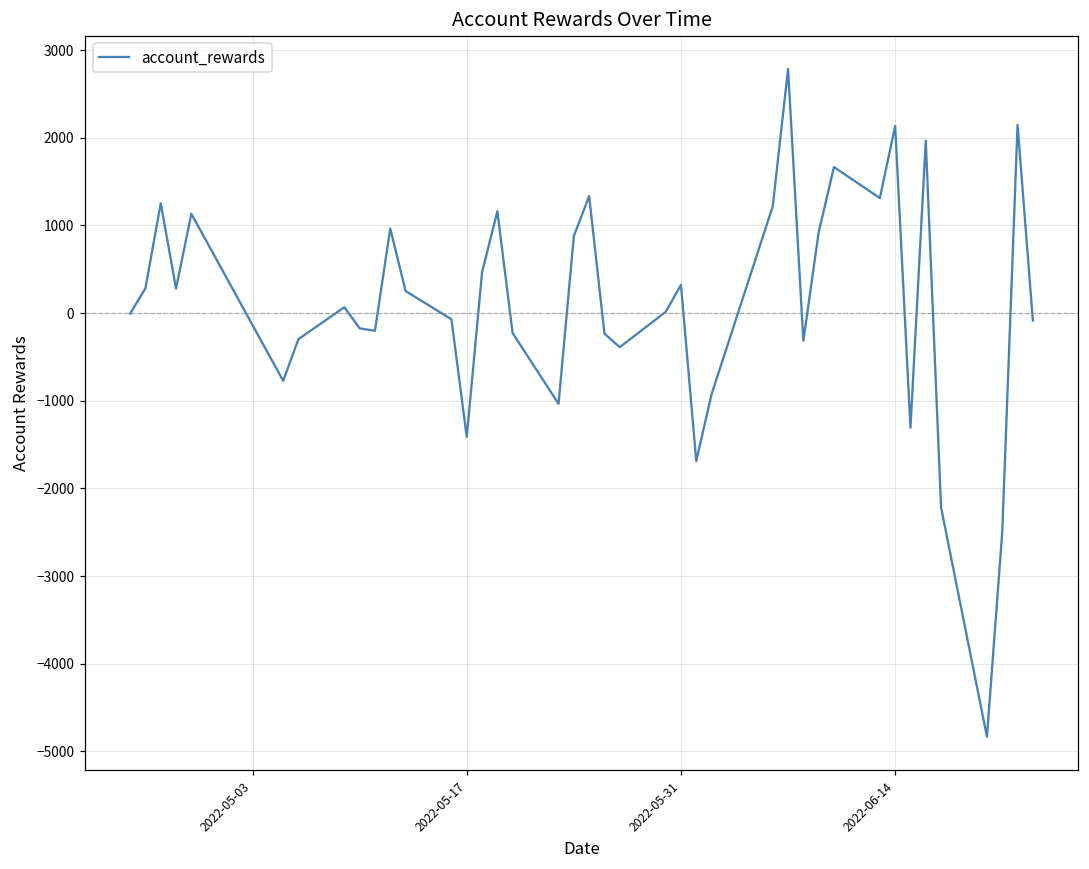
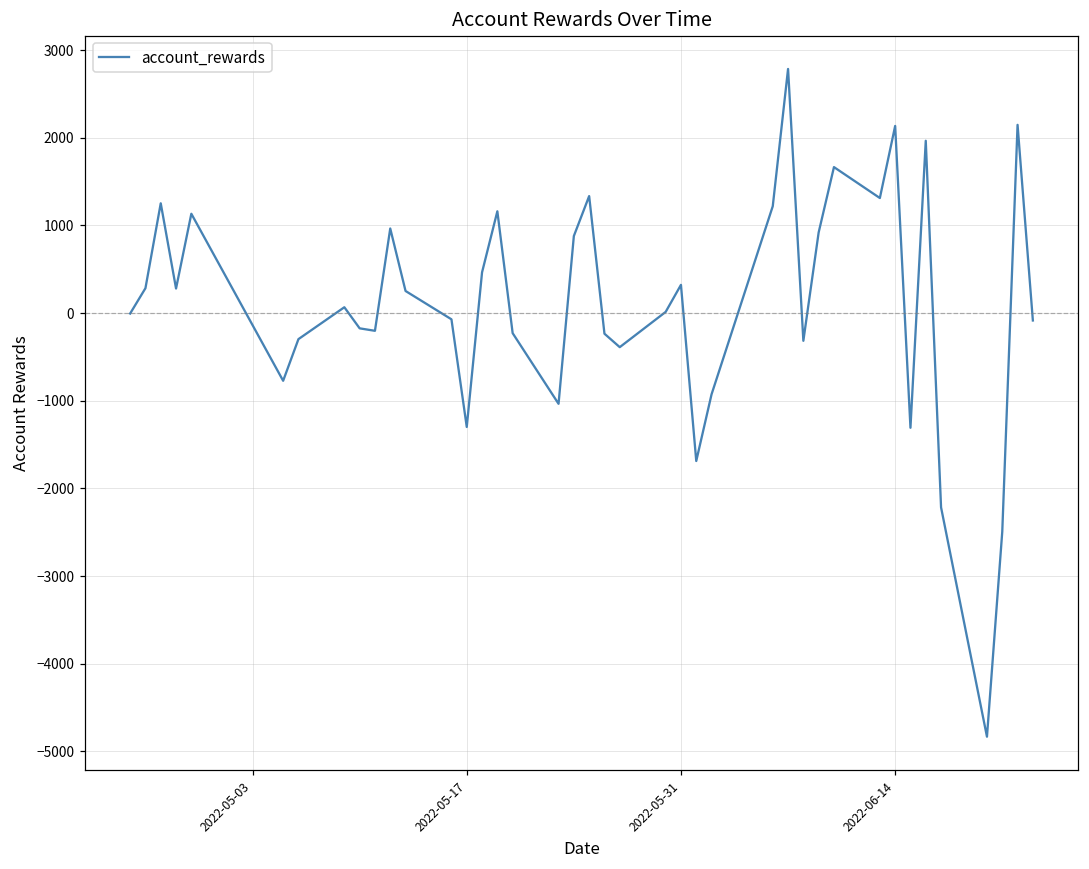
2022-05-17: -1400 -> -1300
